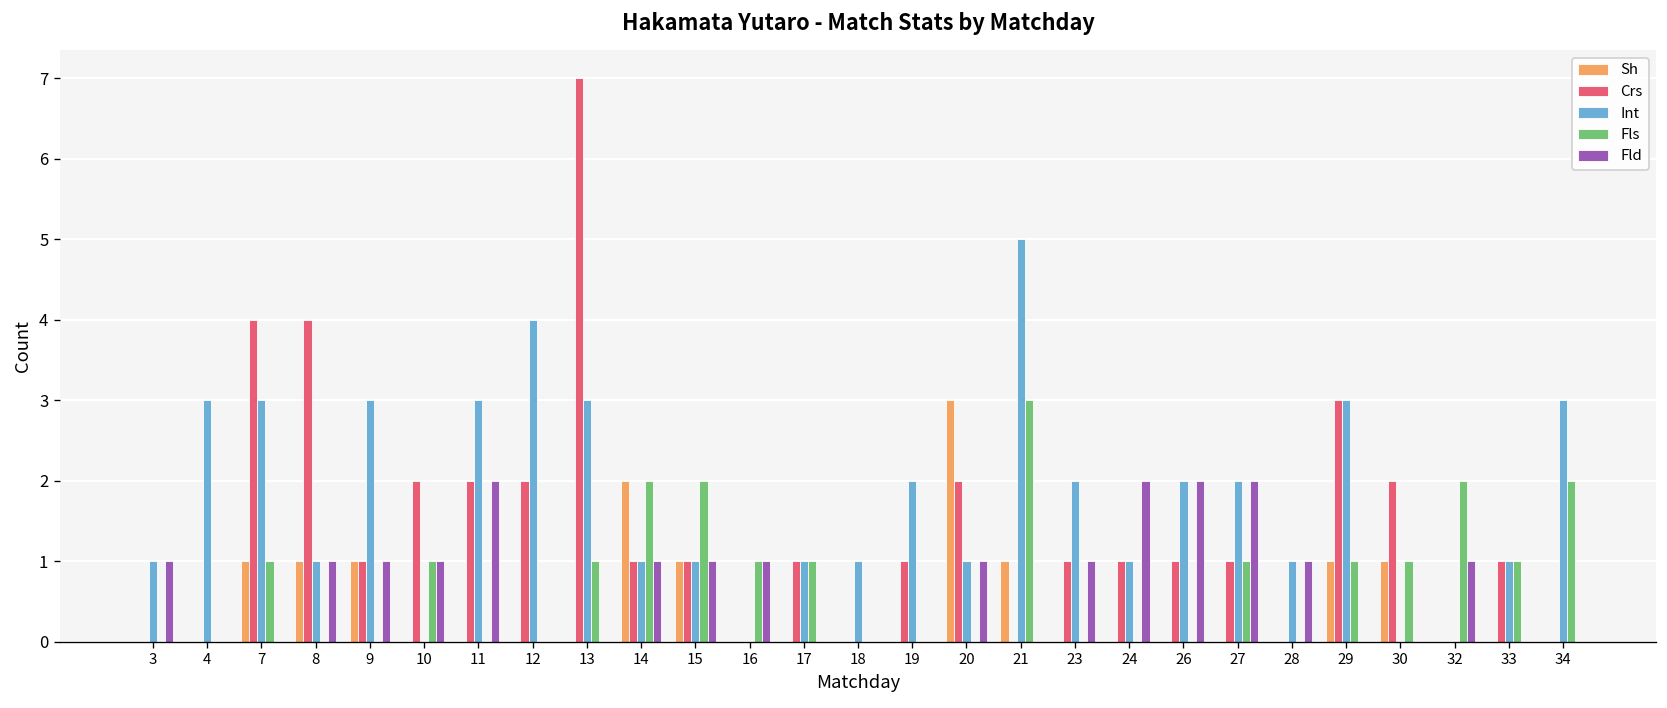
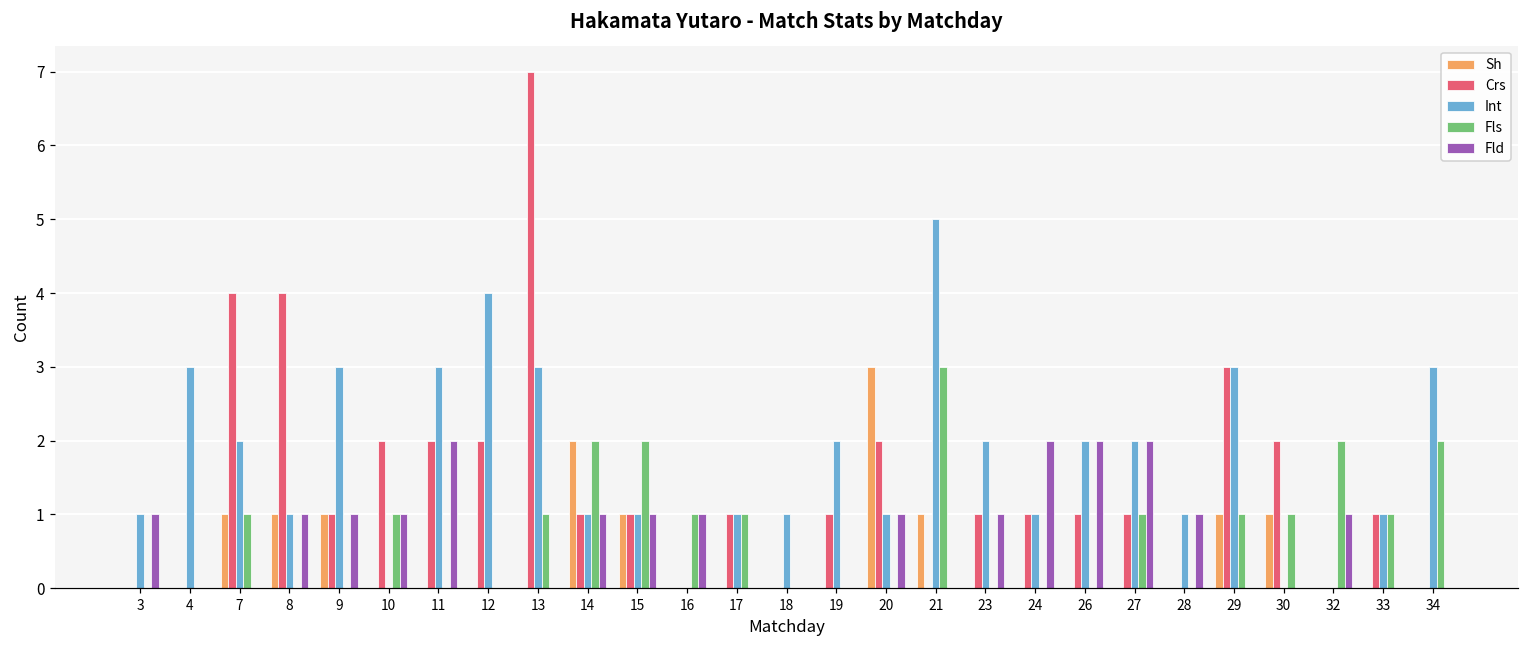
Int, 7: 3 -> 2
